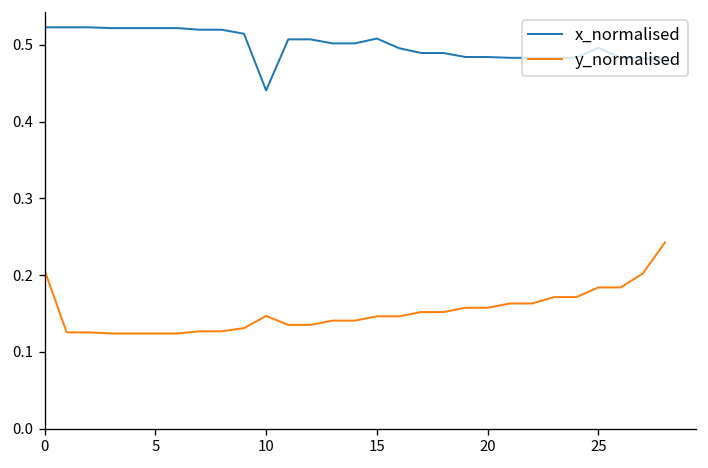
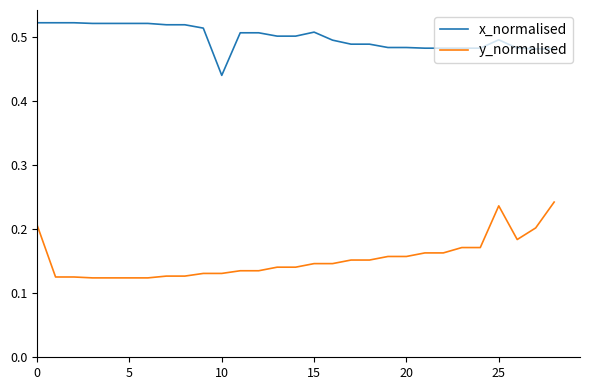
y_normalised, 10: 0.15 -> 0.13
y_normalised, 25: 0.18 -> 0.24
